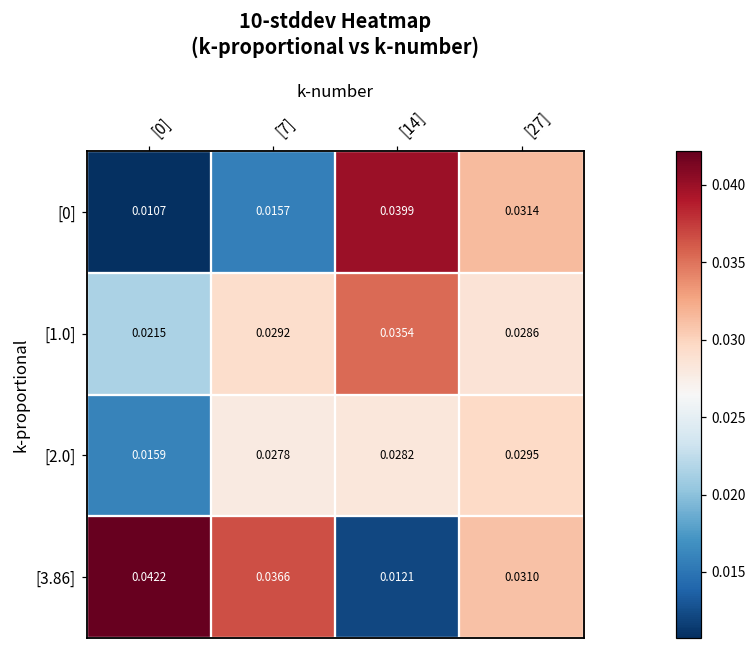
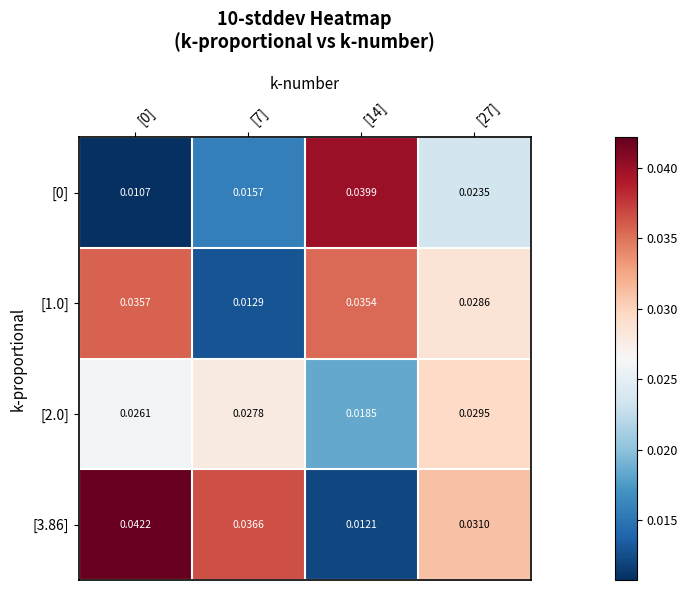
[0], [27]: 0.0314 -> 0.0235
[1.0], [0]: 0.0215 -> 0.0357
[1.0], [7]: 0.0292 -> 0.0129
[2.0], [0]: 0.0159 -> 0.0261
[2.0], [14]: 0.0282 -> 0.0185
